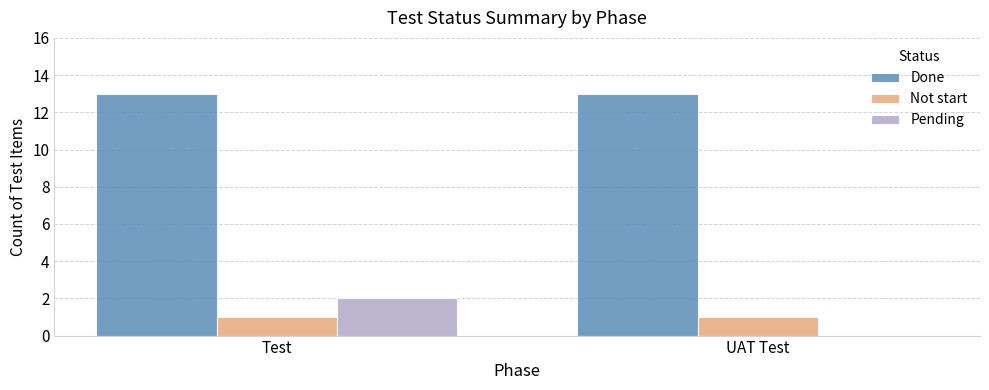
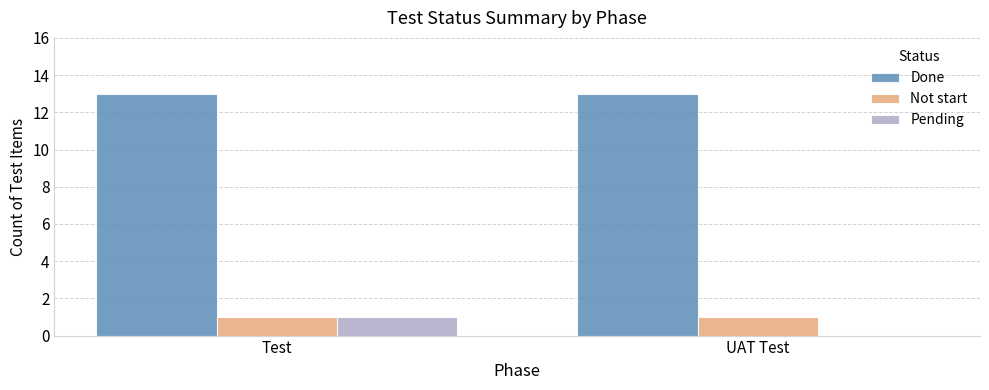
Pending, Test: 2 -> 1
